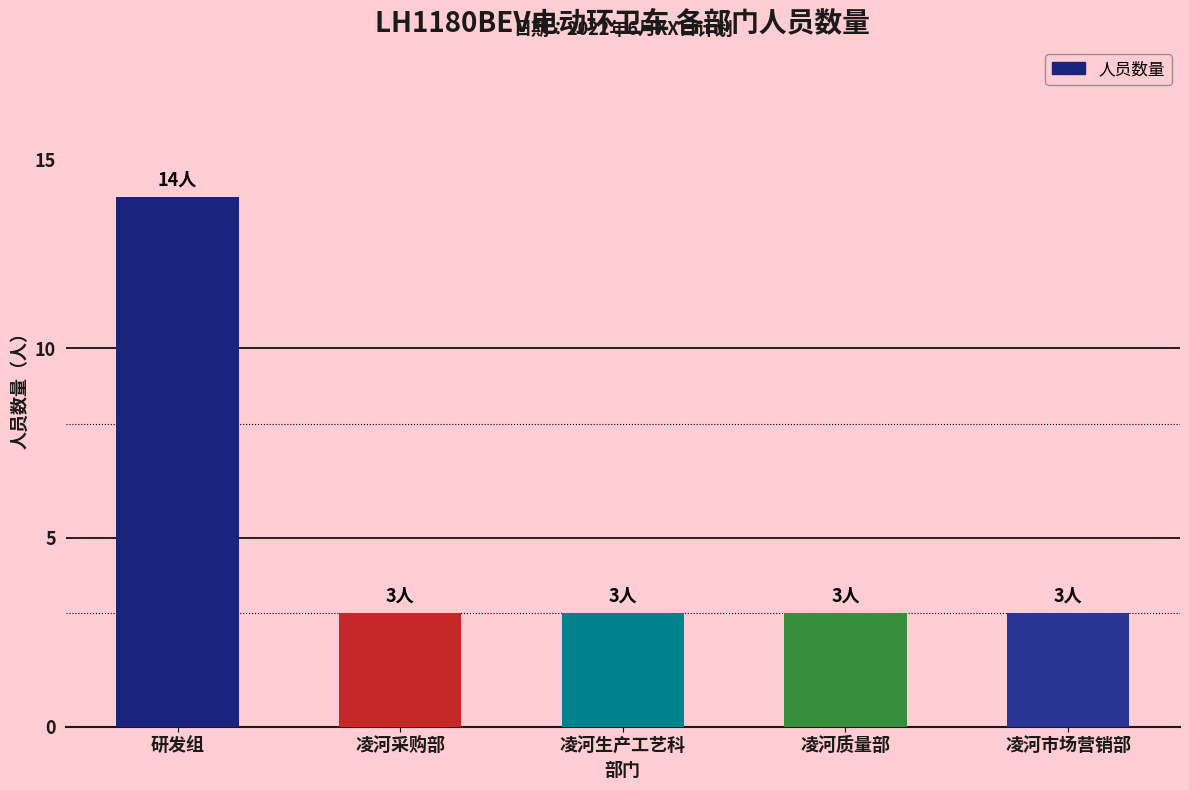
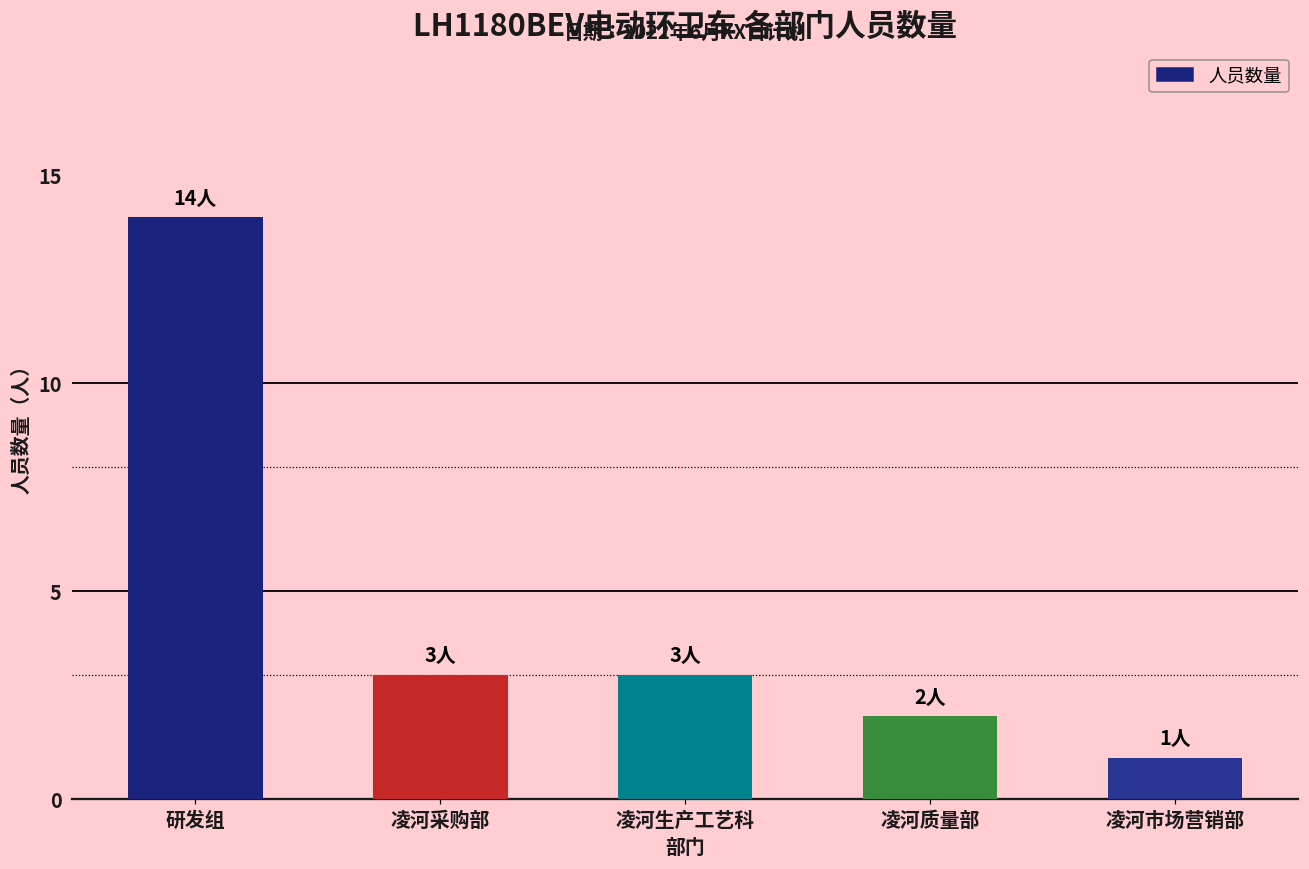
凌河质量部: 3人 -> 2人
凌河市场营销部: 3人 -> 1人
